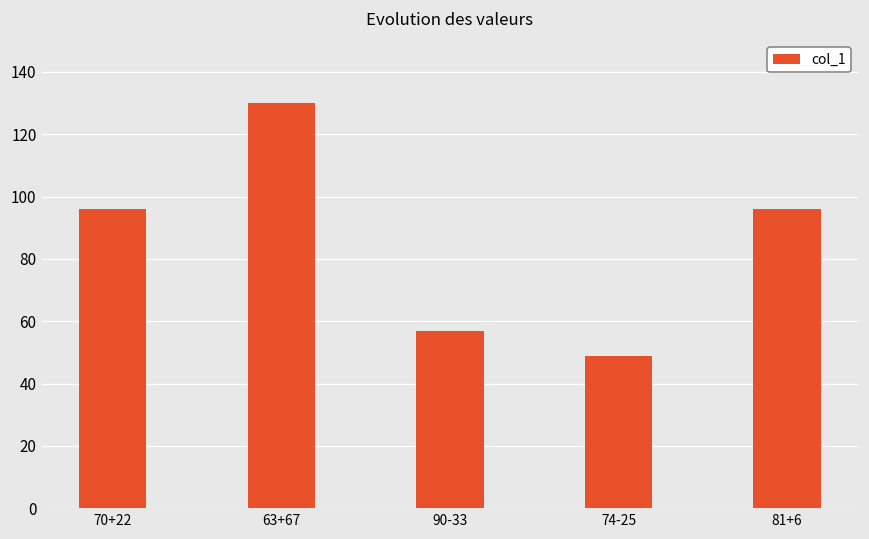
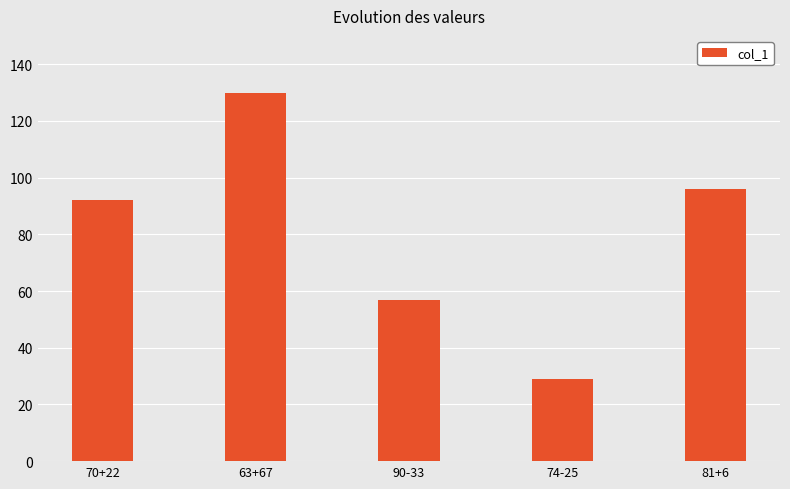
70+22: 96 -> 92
74-25: 49 -> 29
